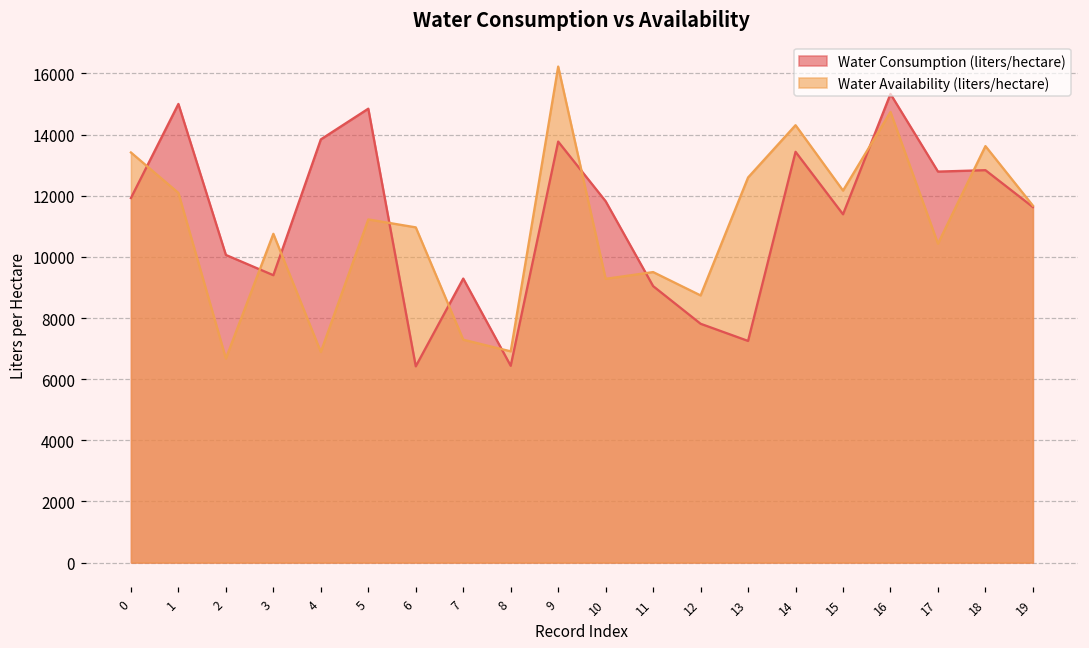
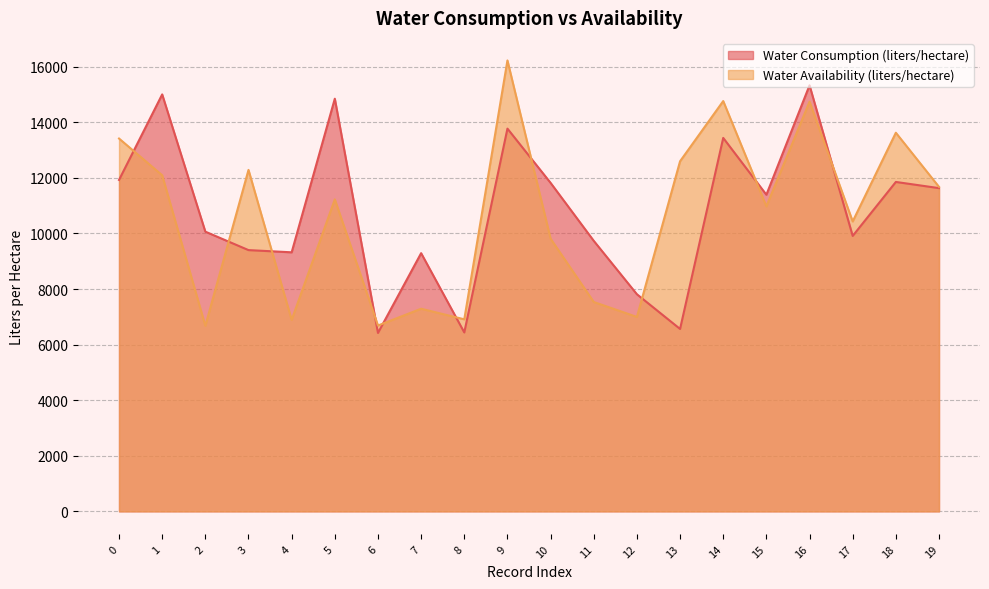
Water Availability (liters/hectare), 3: 10800 -> 12300
Water Consumption (liters/hectare), 4: 13800 -> 9300
Water Availability (liters/hectare), 6: 11000 -> 6700
Water Availability (liters/hectare), 10: 9300 -> 9800
Water Consumption (liters/hectare), 11: 9000 -> 9700
Water Availability (liters/hectare), 11: 9500 -> 7500
Water Availability (liters/hectare), 12: 8700 -> 7000
Water Consumption (liters/hectare), 13: 7300 -> 6600
Water Availability (liters/hectare), 14: 14300 -> 14800
Water Availability (liters/hectare), 15: 12200 -> 11000
Water Consumption (liters/hectare), 17: 12800 -> 9900
Water Consumption (liters/hectare), 18: 12800 -> 11900
